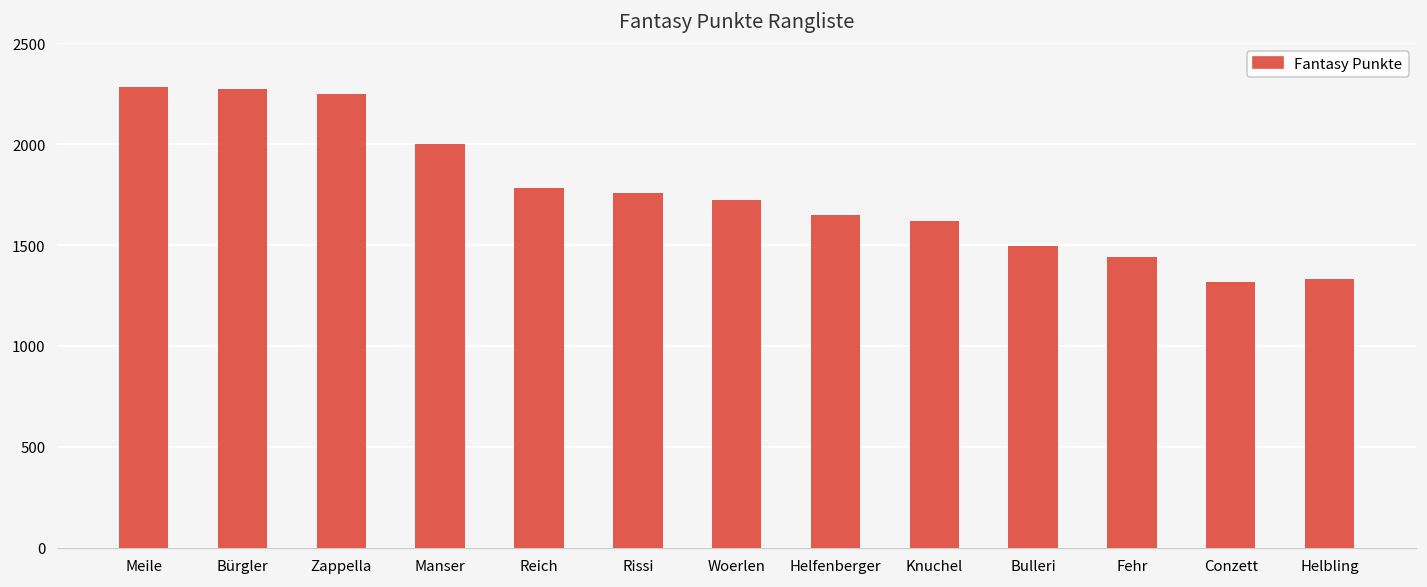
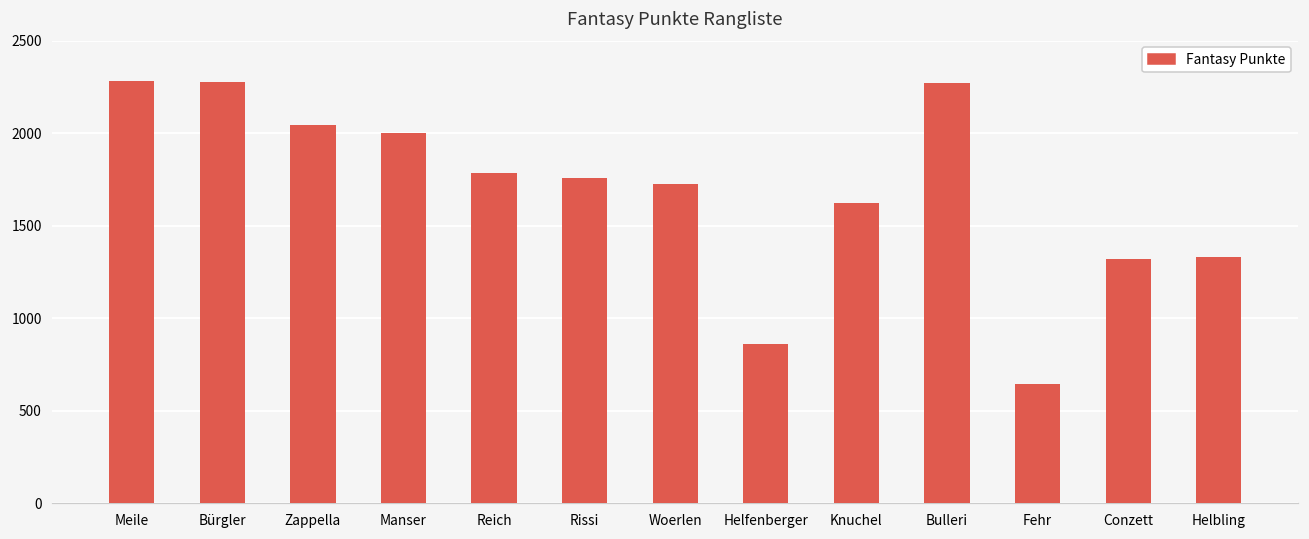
Zappella: 2250 -> 2040
Helfenberger: 1650 -> 860
Bulleri: 1490 -> 2270
Fehr: 1440 -> 650
